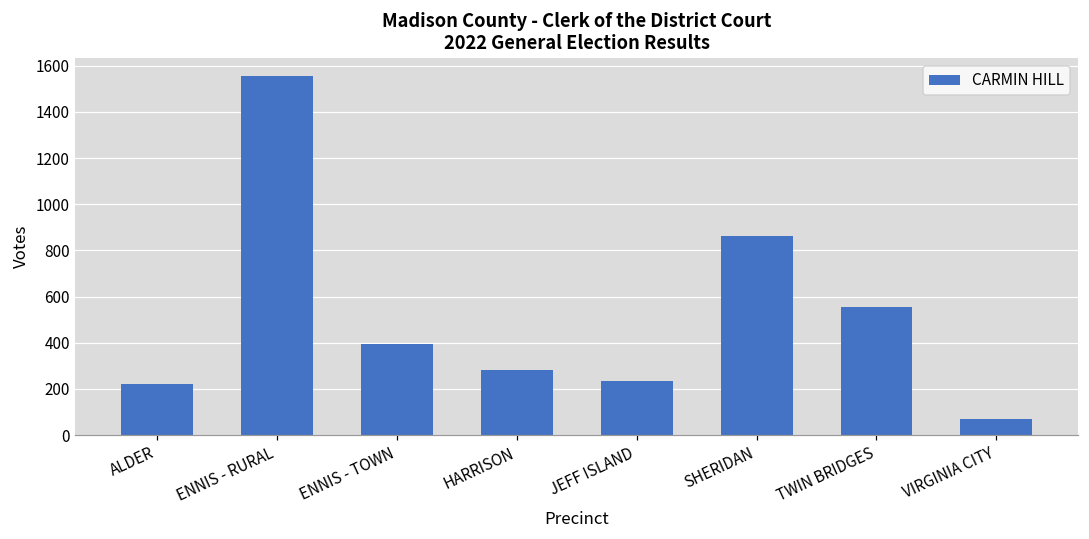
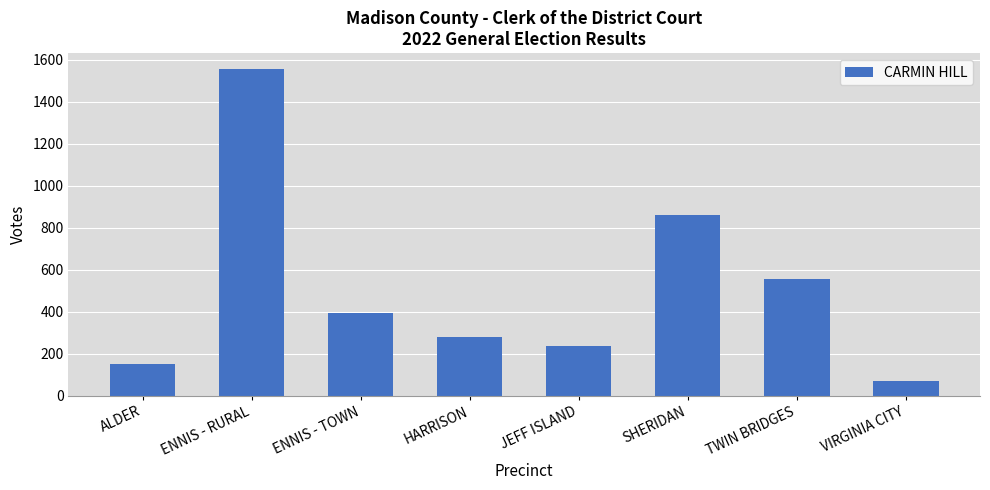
ALDER: 220 -> 150
